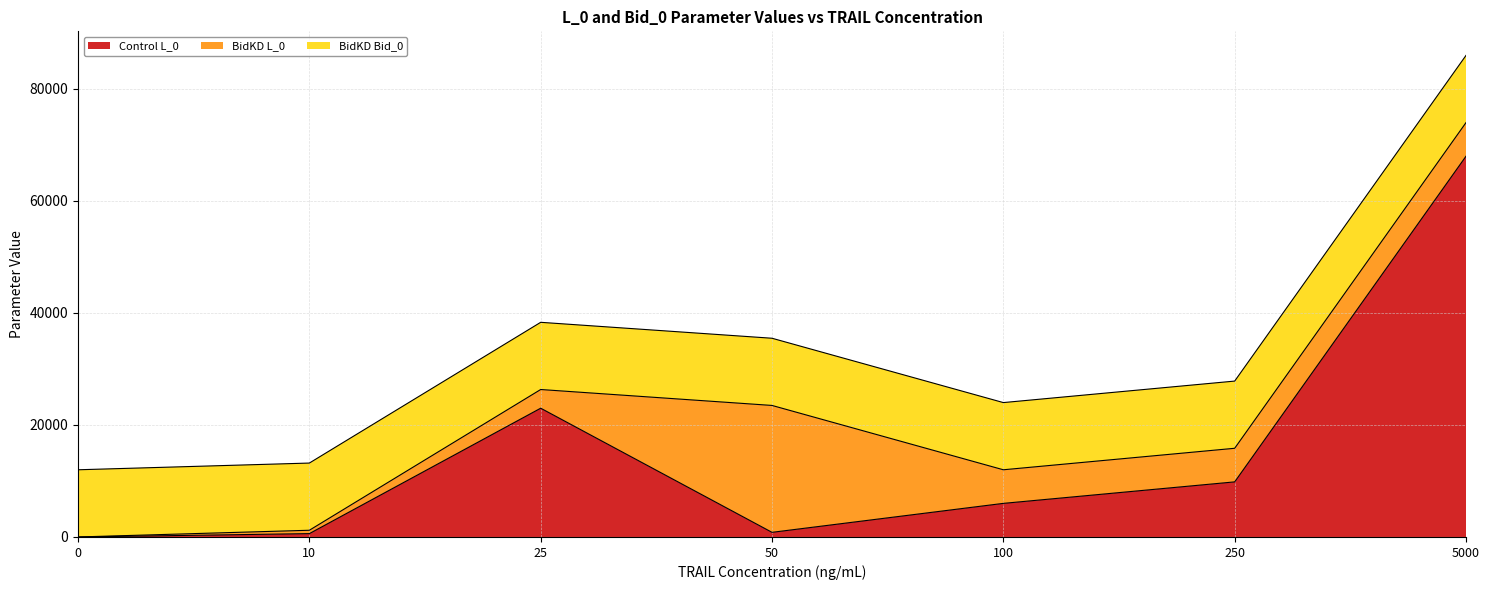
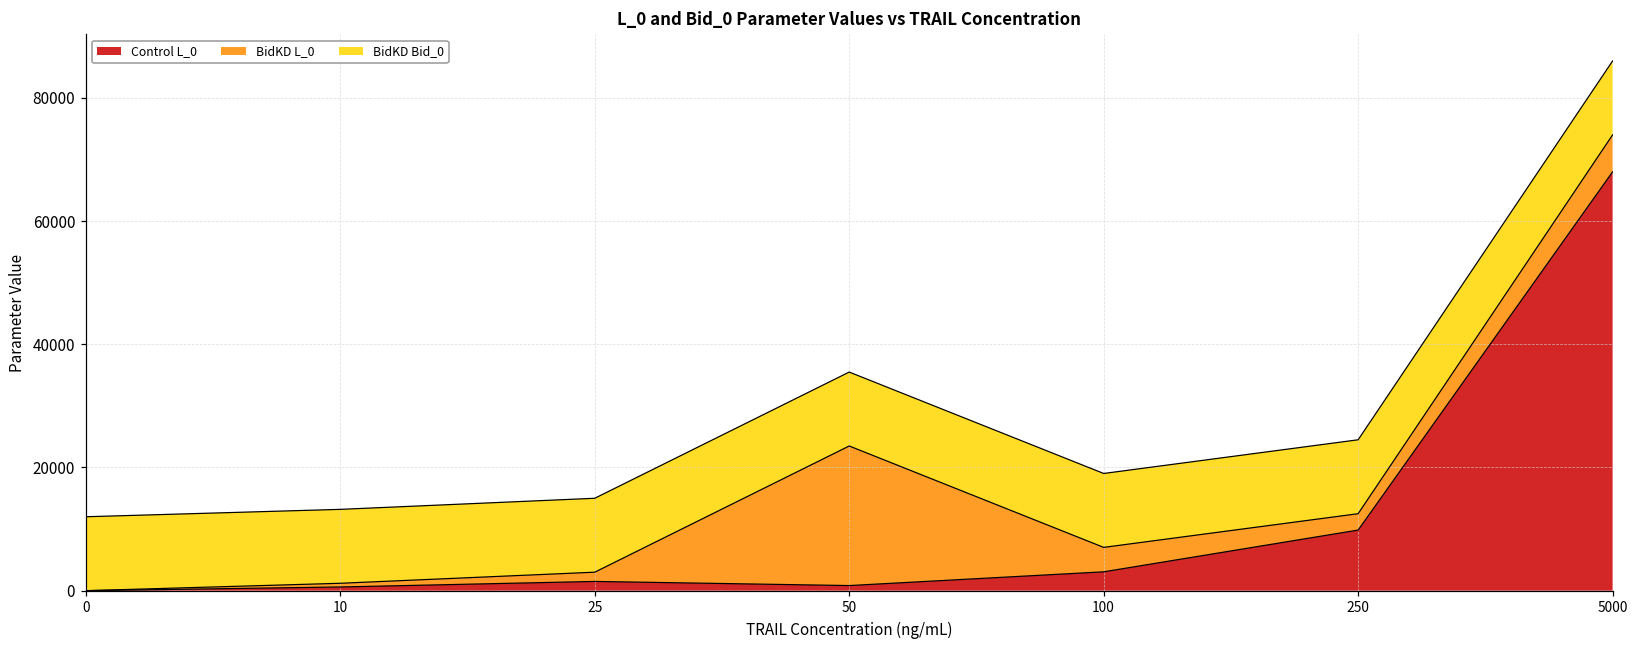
Control L_0, 25: 23000 -> 2000
BidKD L_0, 25: 3000 -> 2000
Control L_0, 100: 6000 -> 3000
BidKD L_0, 100: 6000 -> 4000
BidKD L_0, 250: 6000 -> 3000
